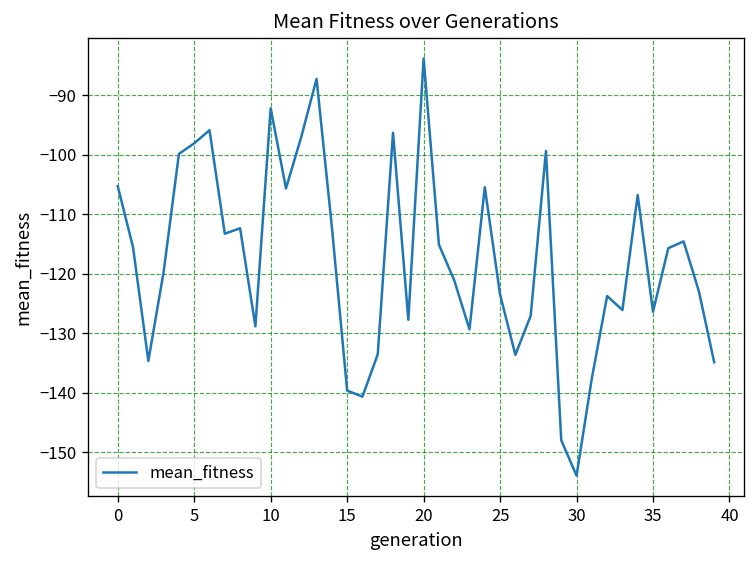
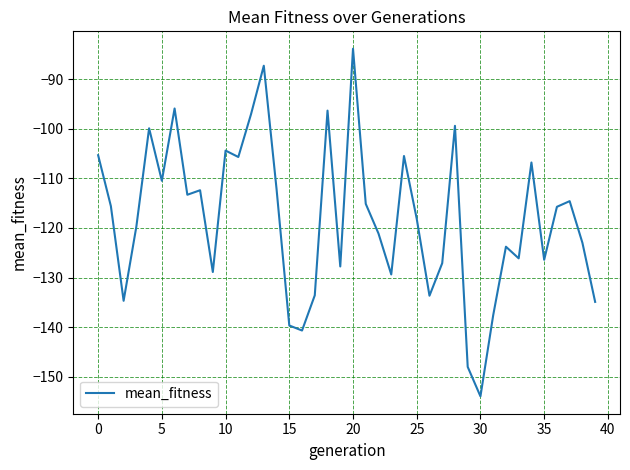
5: -98 -> -110
10: -92 -> -104
25: -124 -> -118
